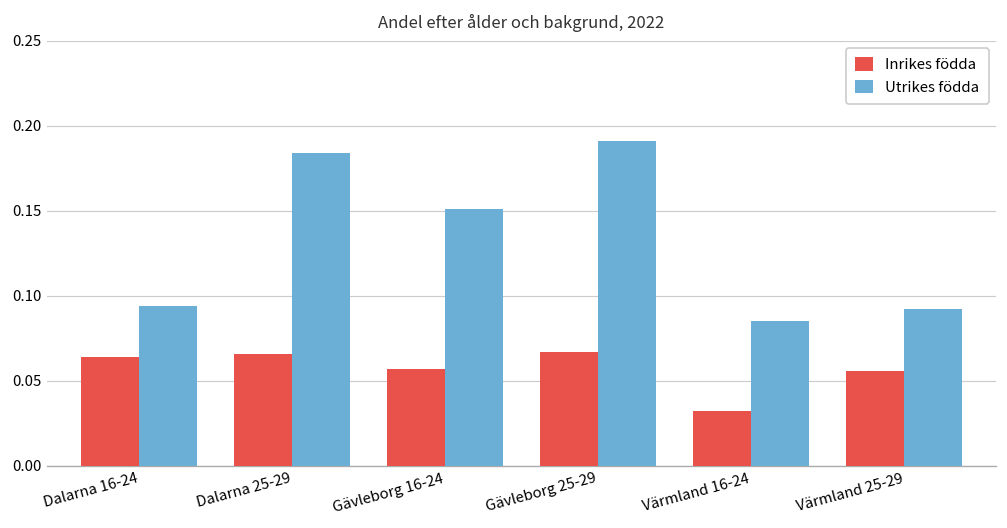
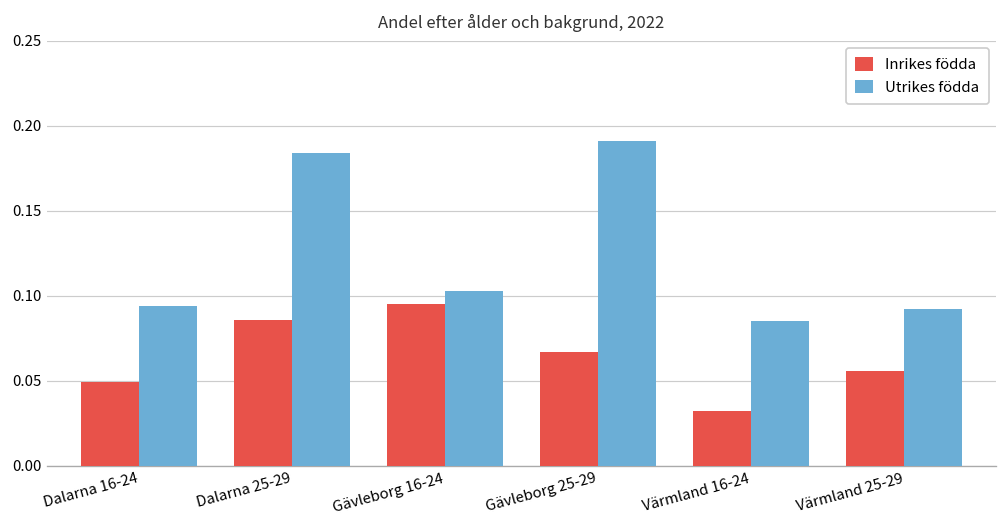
Inrikes födda, Dalarna 16-24: 0.064 -> 0.049
Inrikes födda, Dalarna 25-29: 0.066 -> 0.086
Inrikes födda, Gävleborg 16-24: 0.057 -> 0.095
Utrikes födda, Gävleborg 16-24: 0.151 -> 0.103
